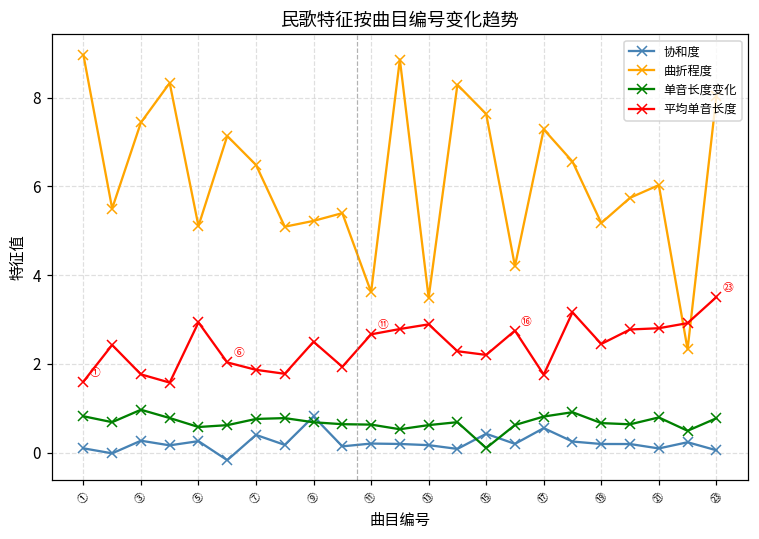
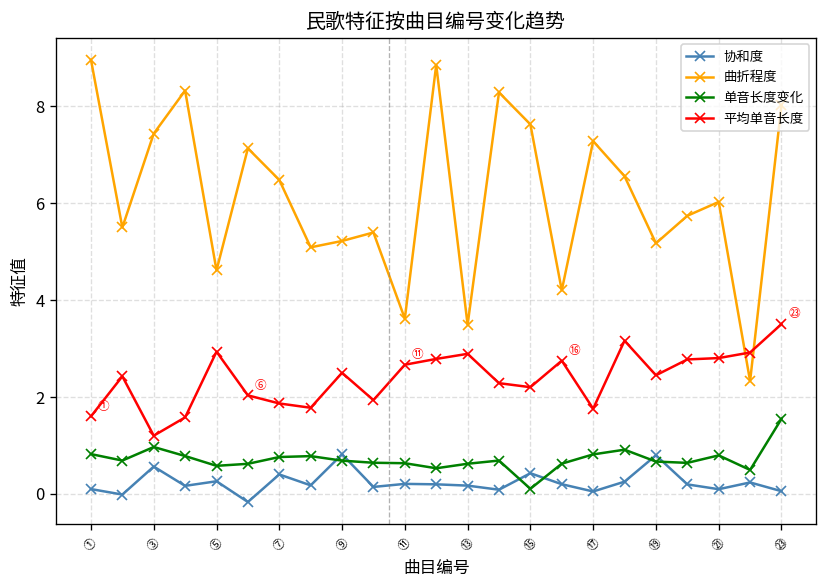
协和度, ③: 0.3 -> 0.6
平均单音长度, ③: 1.8 -> 1.2
曲折程度, ⑤: 5.1 -> 4.6
协和度, ⑰: 0.6 -> 0.0
协和度, ⑲: 0.2 -> 0.8
单音长度变化, ㉓: 0.8 -> 1.5
